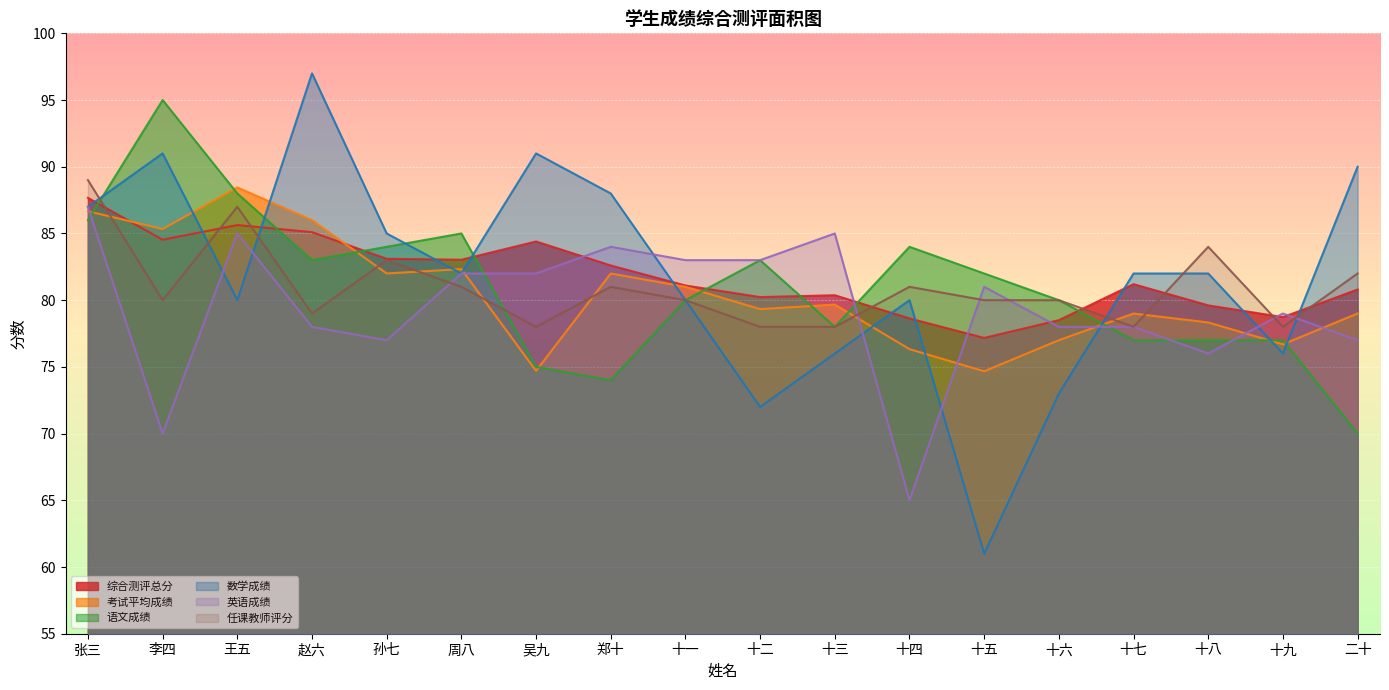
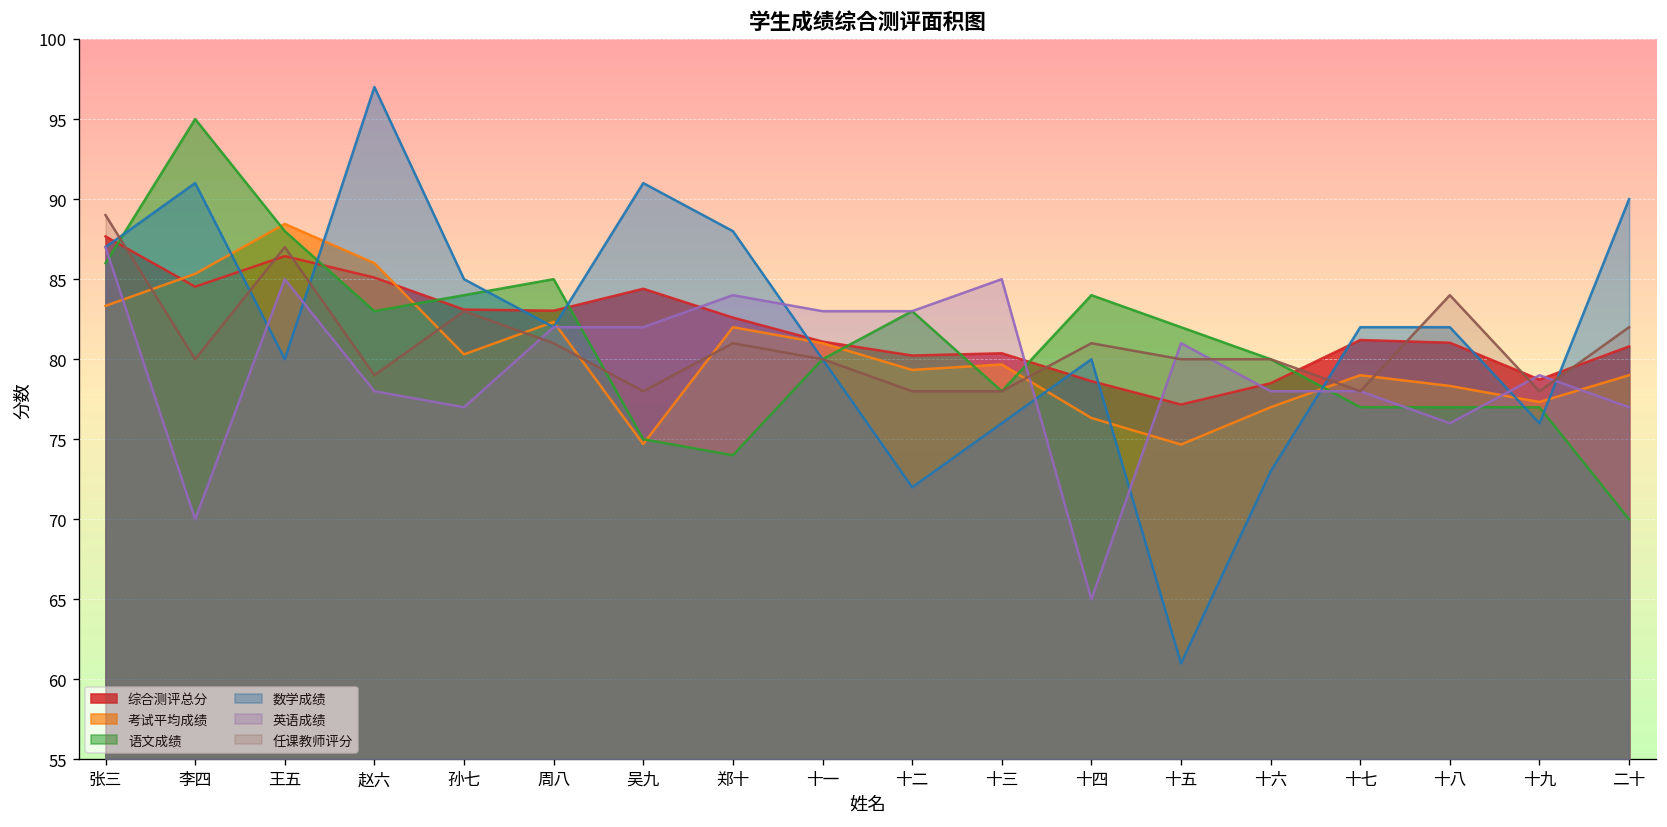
考试平均成绩, 张三: 86.7 -> 83.3
综合测评总分, 王五: 85.6 -> 86.4
考试平均成绩, 孙七: 82.0 -> 80.3
综合测评总分, 十八: 79.6 -> 81.0
考试平均成绩, 十九: 76.7 -> 77.3
